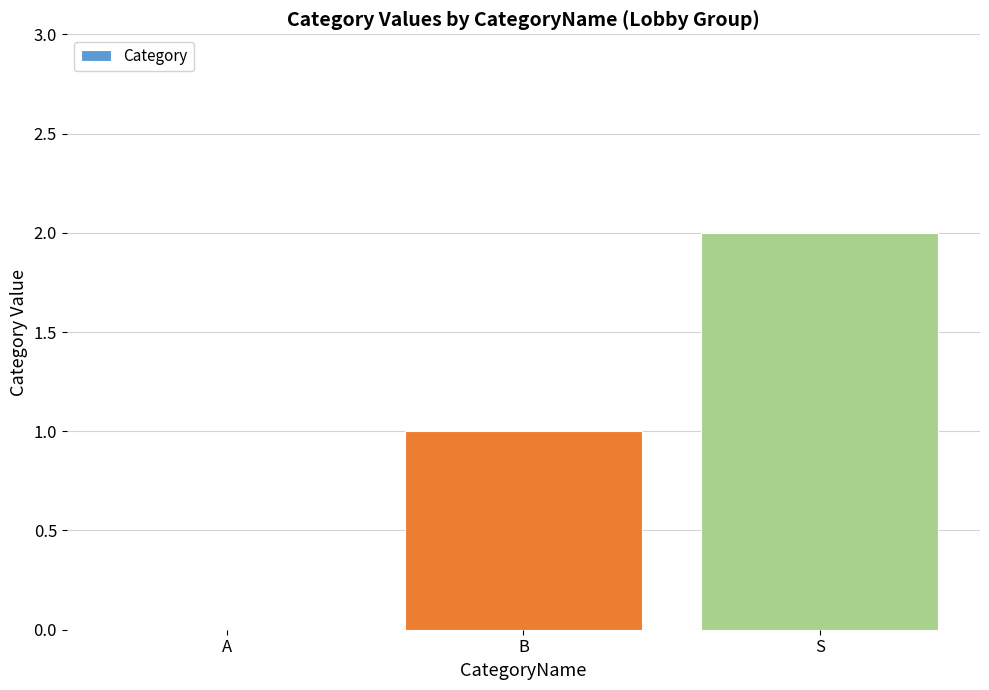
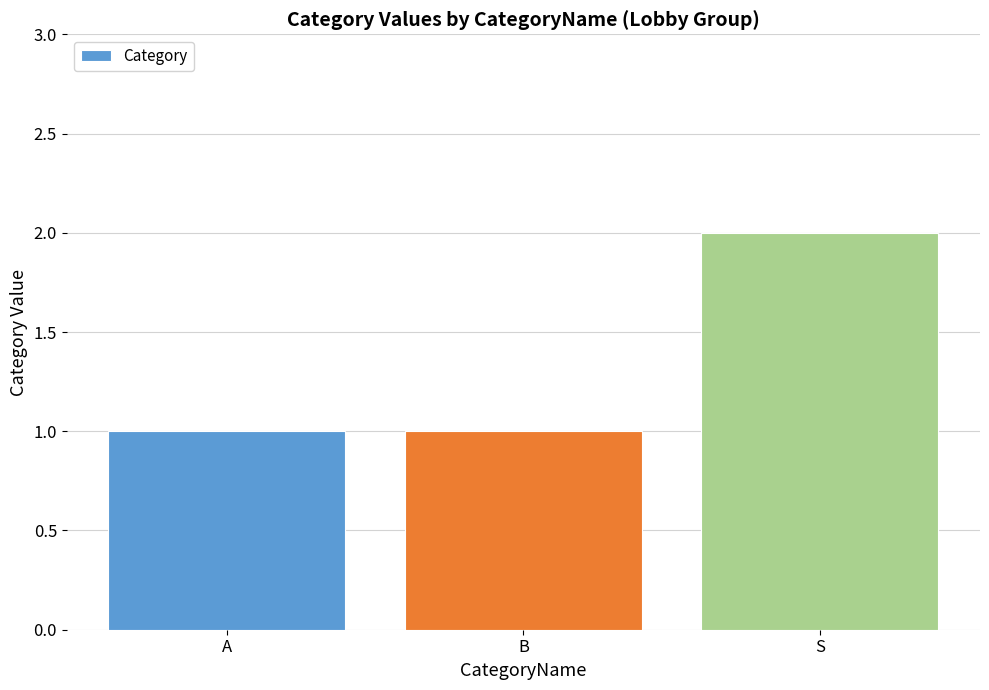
A: 0 -> 1
